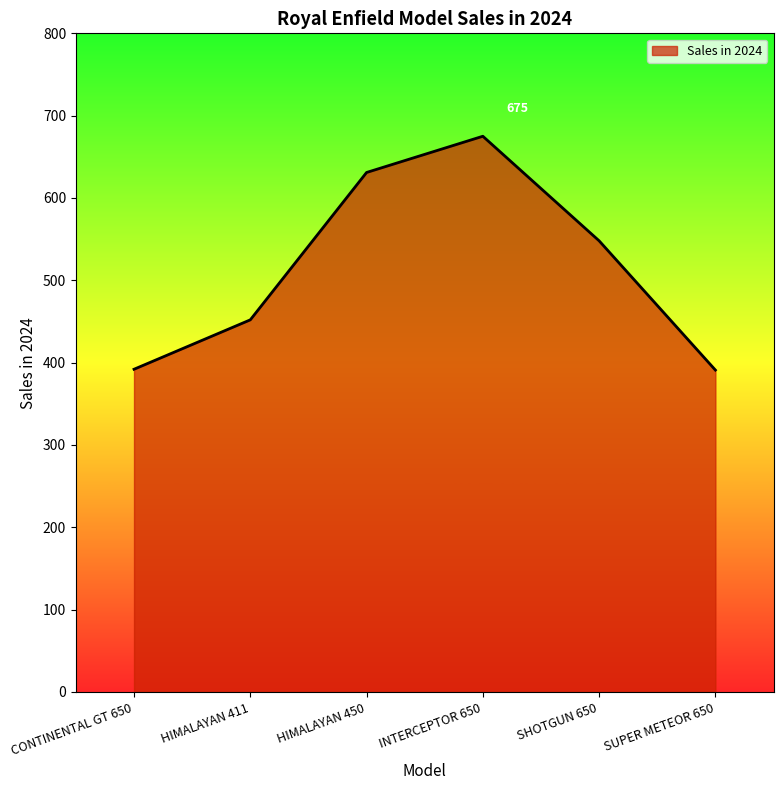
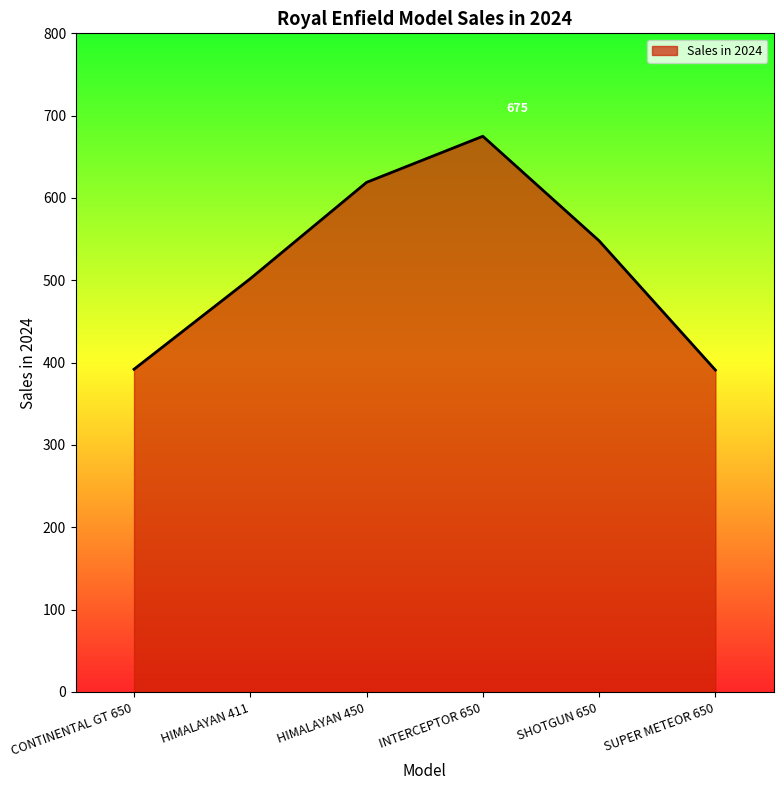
HIMALAYAN 411: 450 -> 500
HIMALAYAN 450: 630 -> 620
